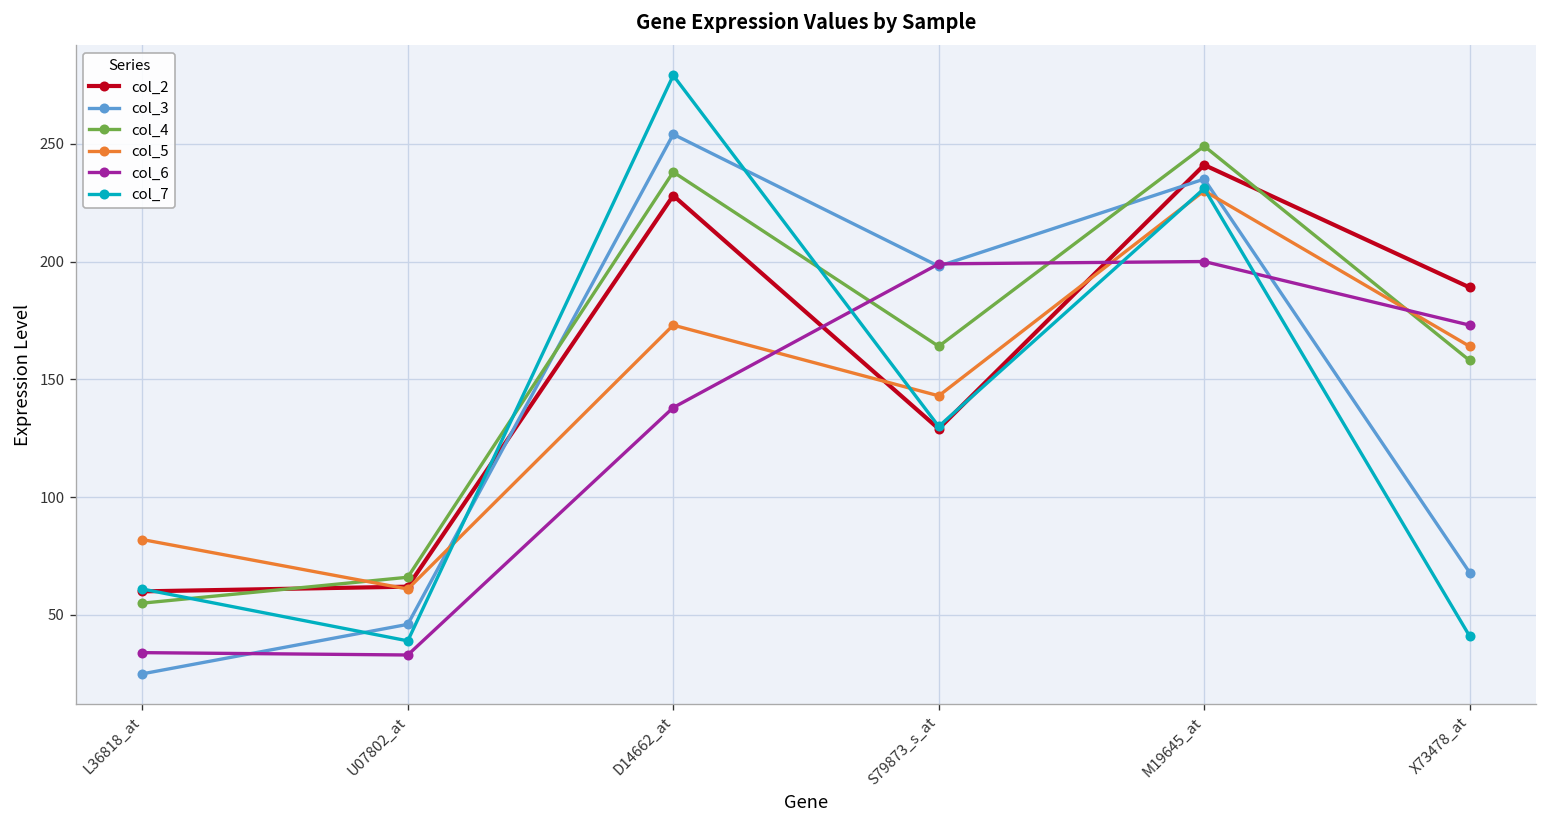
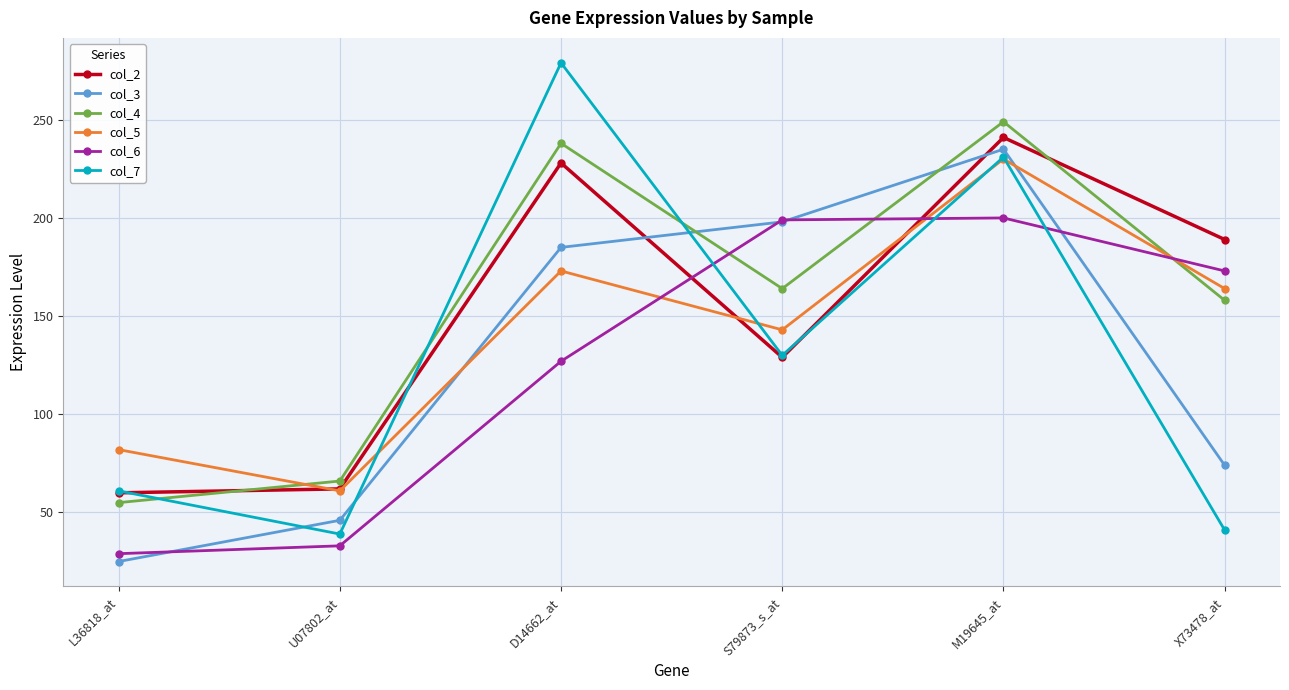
col_6, L36818_at: 34 -> 29
col_3, D14662_at: 254 -> 185
col_6, D14662_at: 138 -> 127
col_3, X73478_at: 68 -> 74
